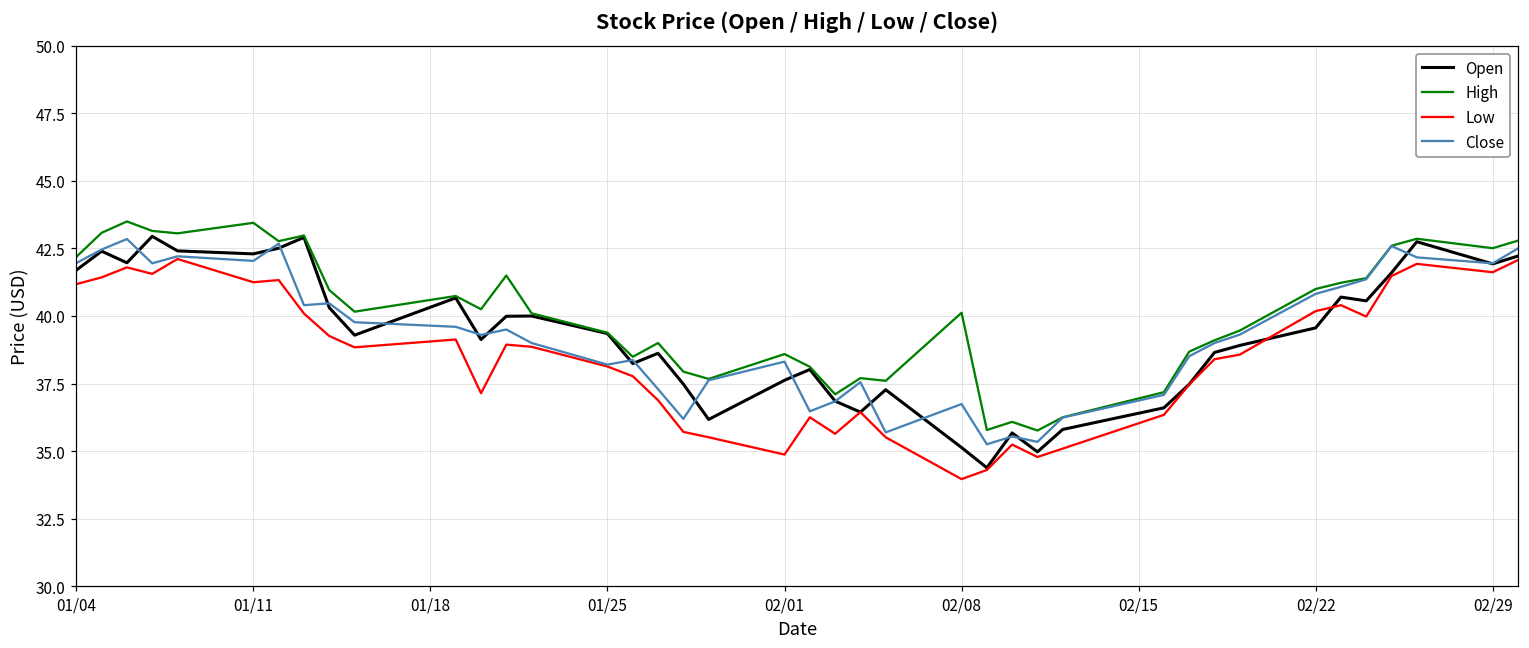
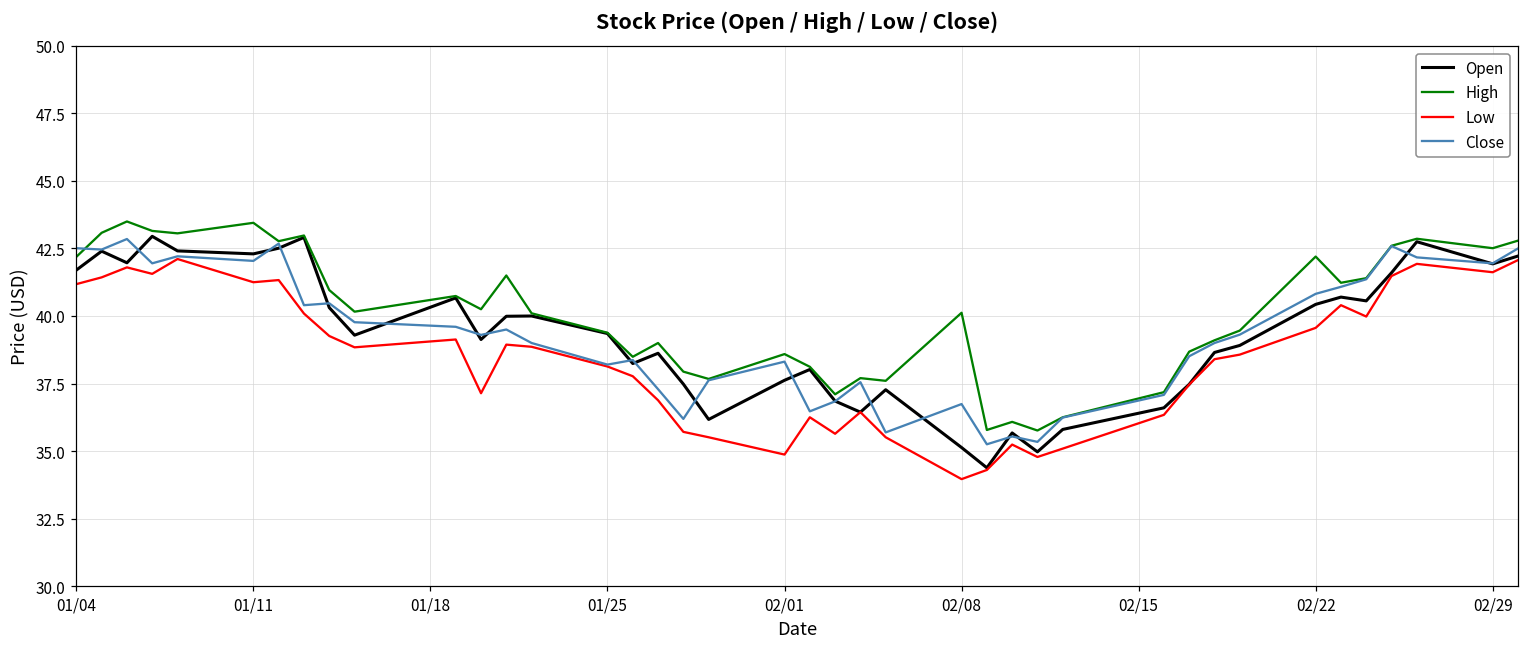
Close, 01/04: 42.0 -> 42.5
Open, 02/22: 39.6 -> 40.4
High, 02/22: 41.0 -> 42.2
Low, 02/22: 40.2 -> 39.6
